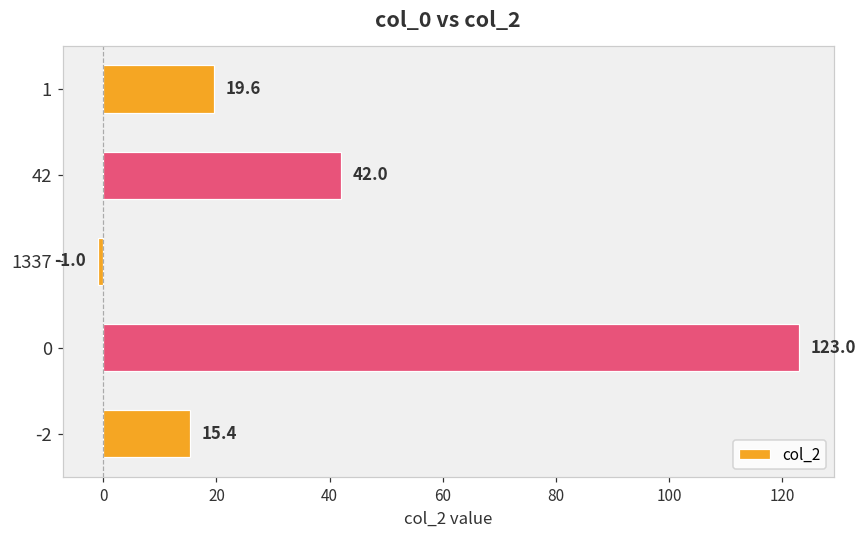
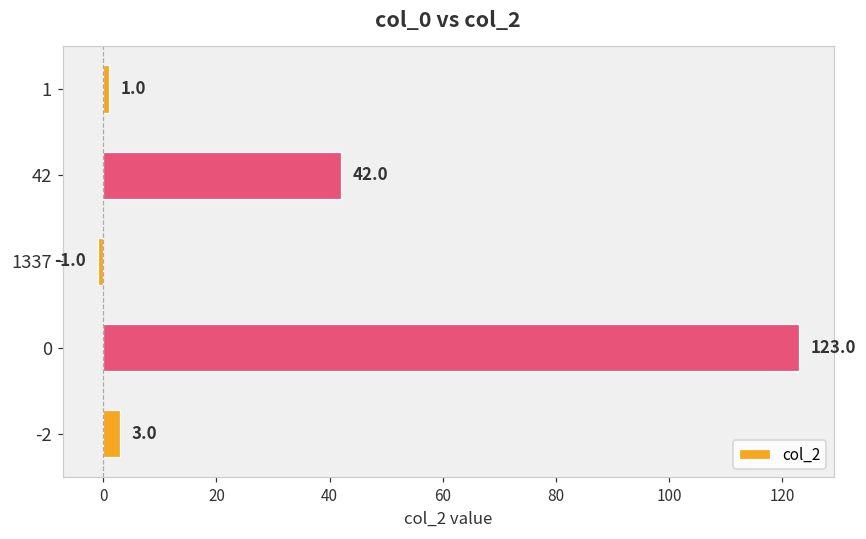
1: 19.6 -> 1.0
-2: 15.4 -> 3.0
